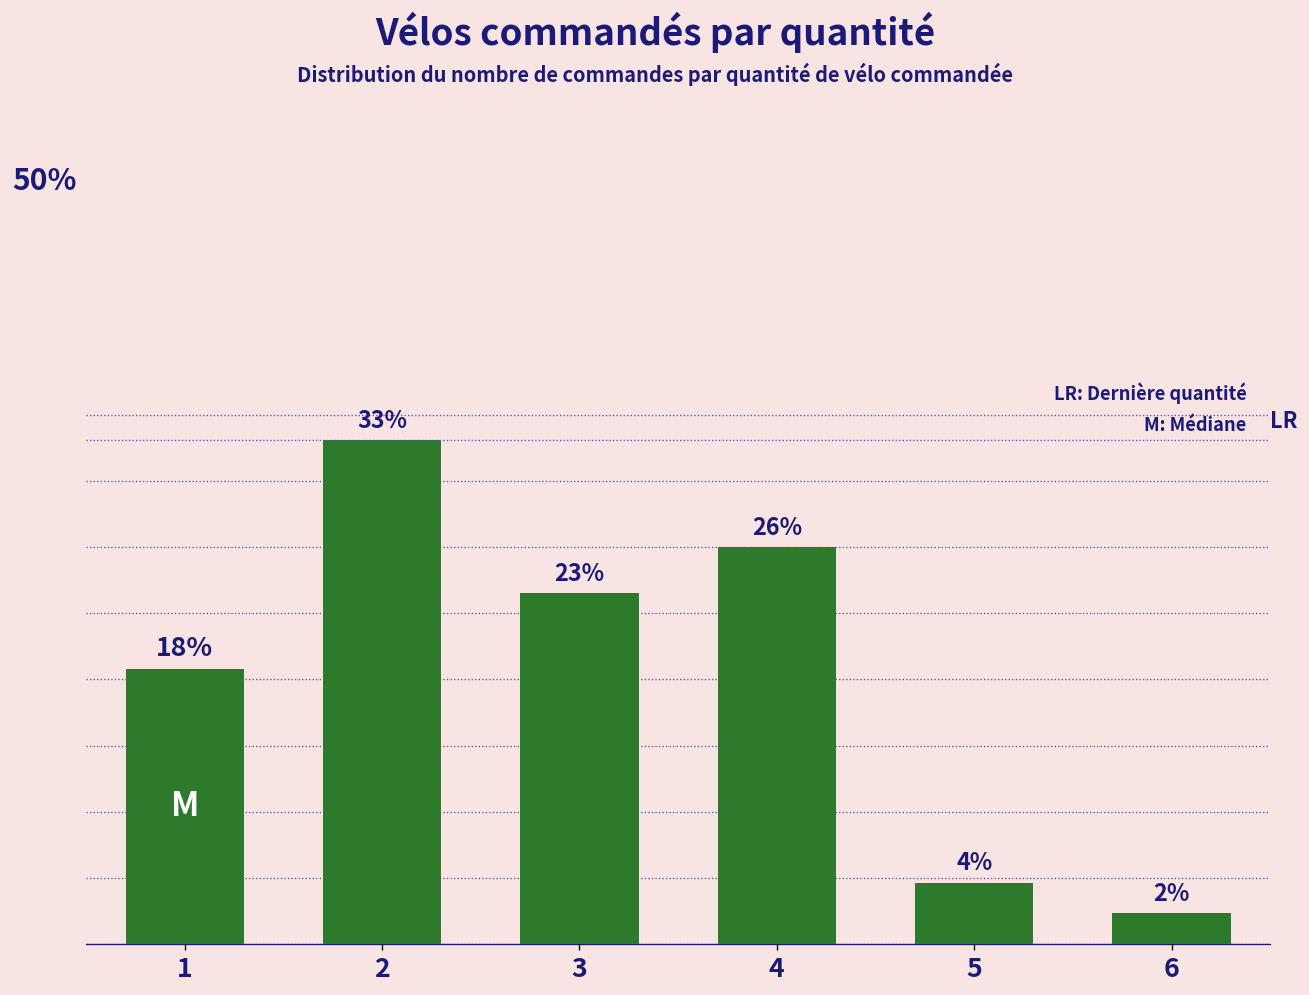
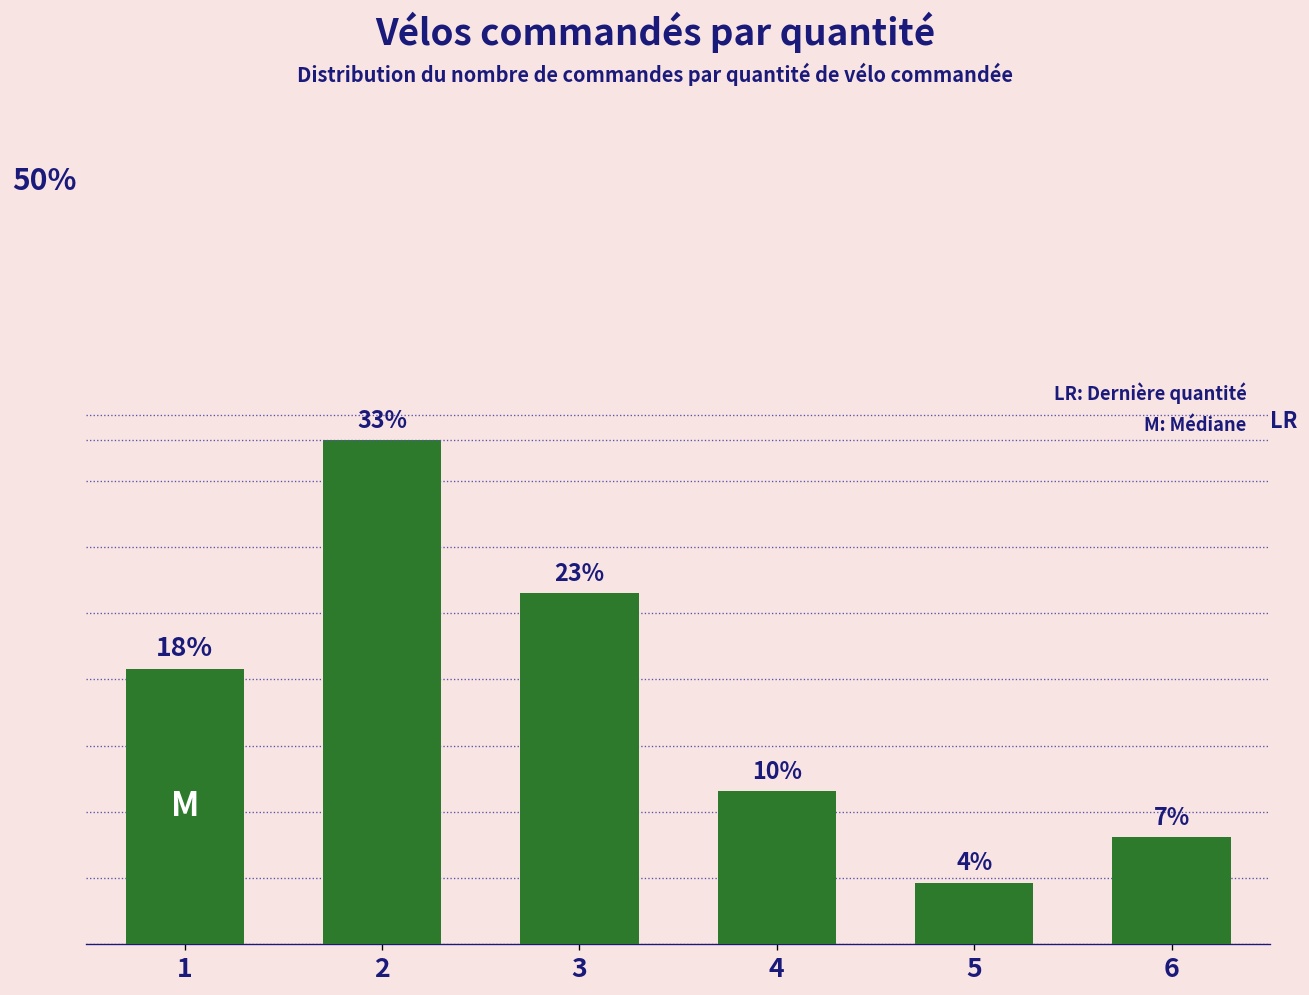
4: 26% -> 10%
6: 2% -> 7%
